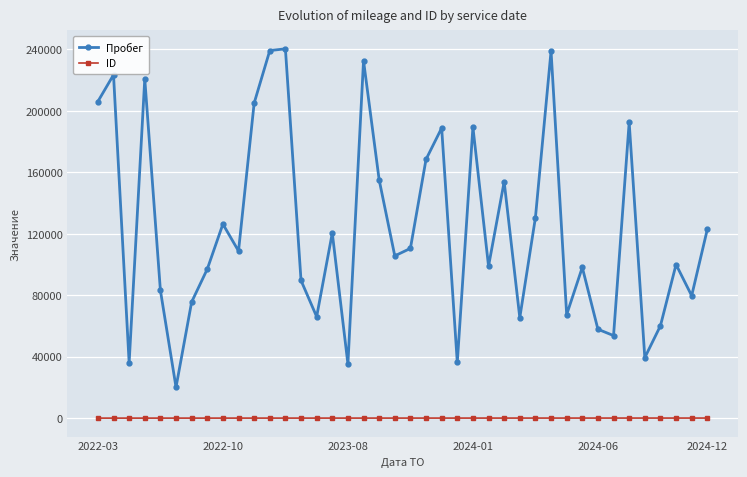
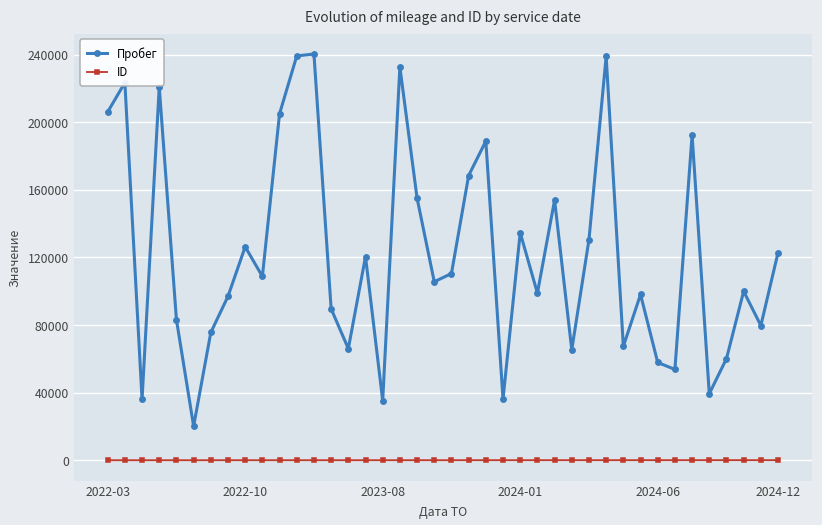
Пробег, 2024-01: 189000 -> 135000
